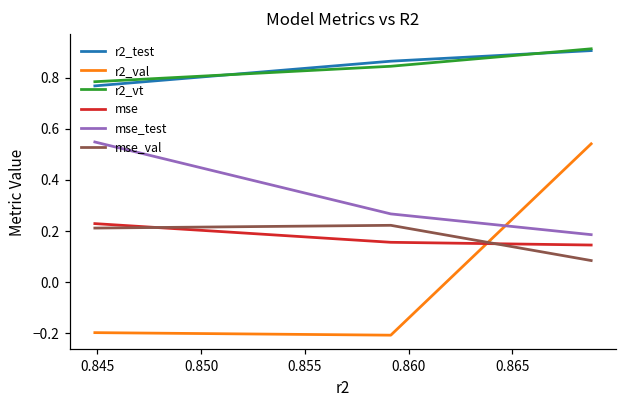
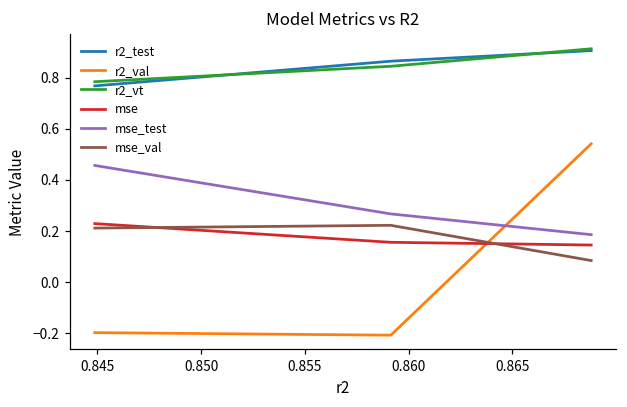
mse_test, 0.845: 0.55 -> 0.46
